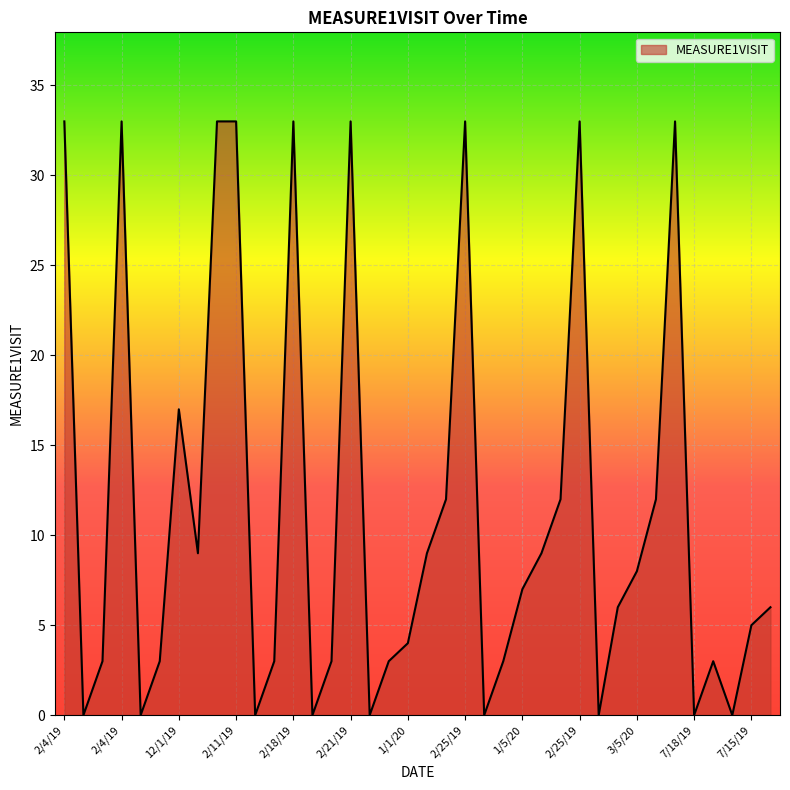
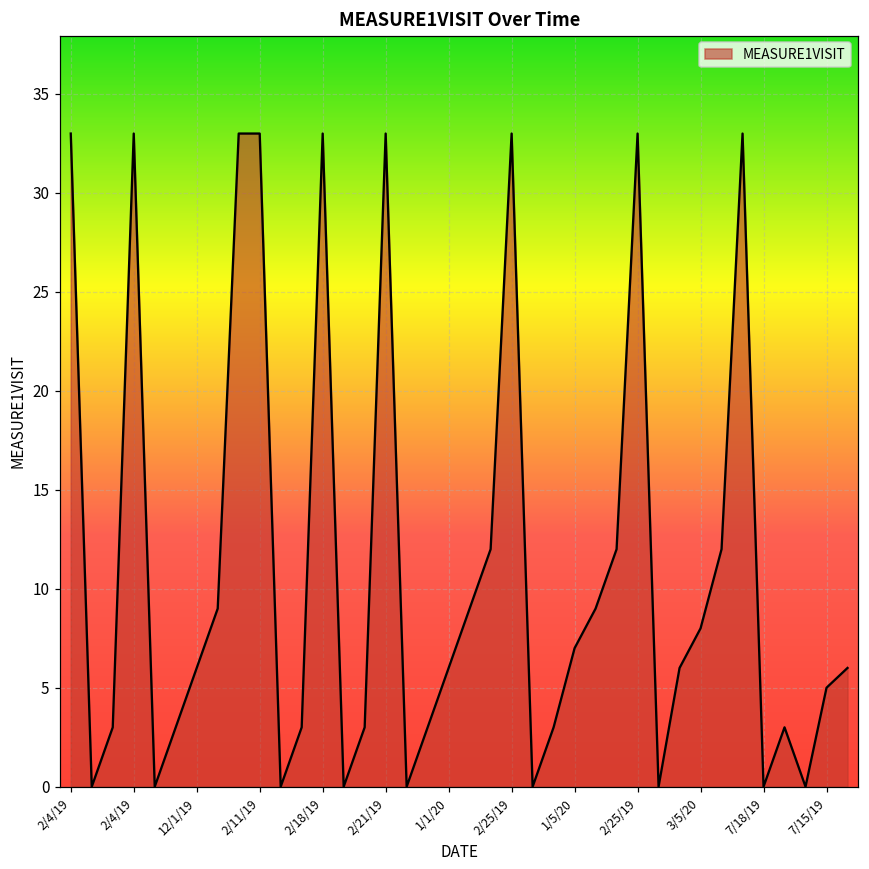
12/1/19: 17 -> 6
1/1/20: 4 -> 6
